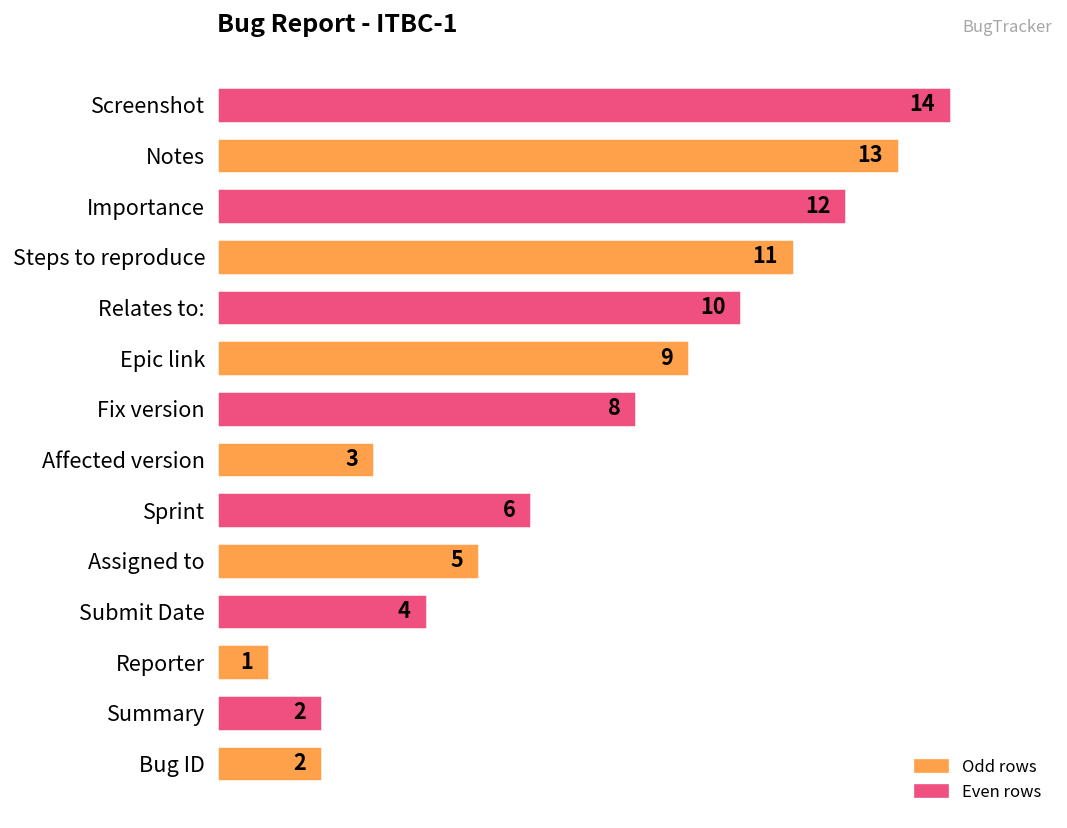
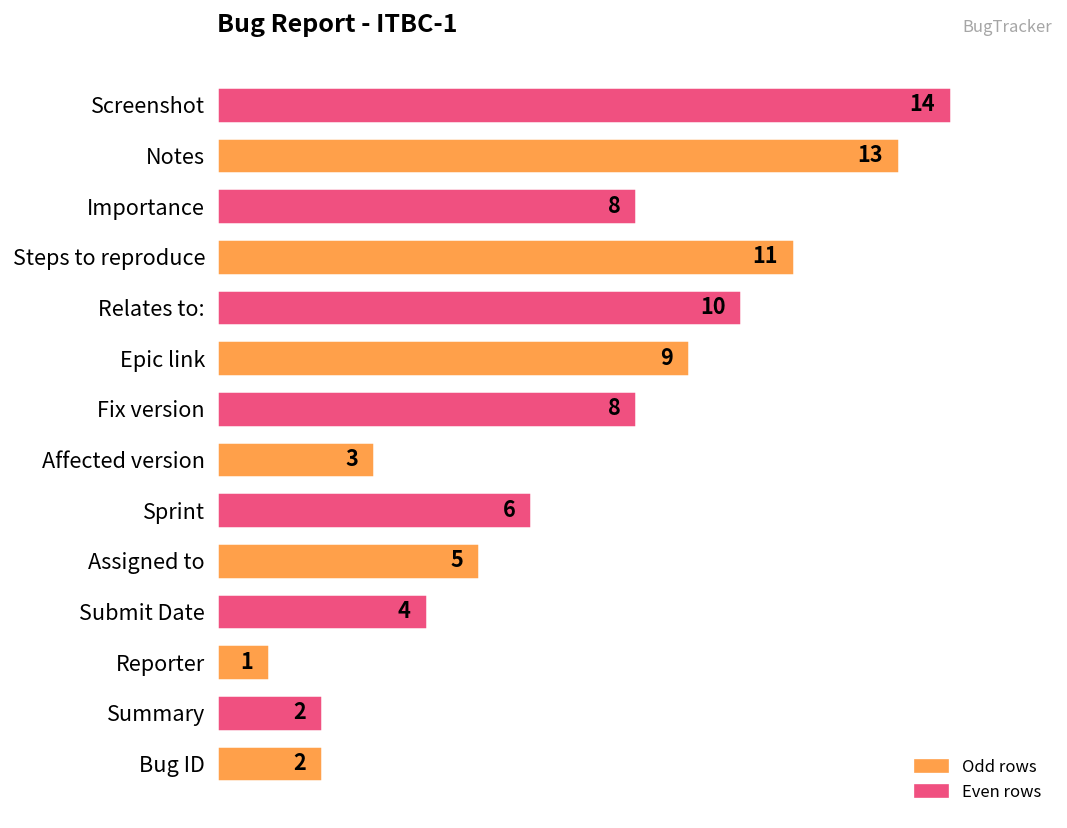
Importance: 12 -> 8
